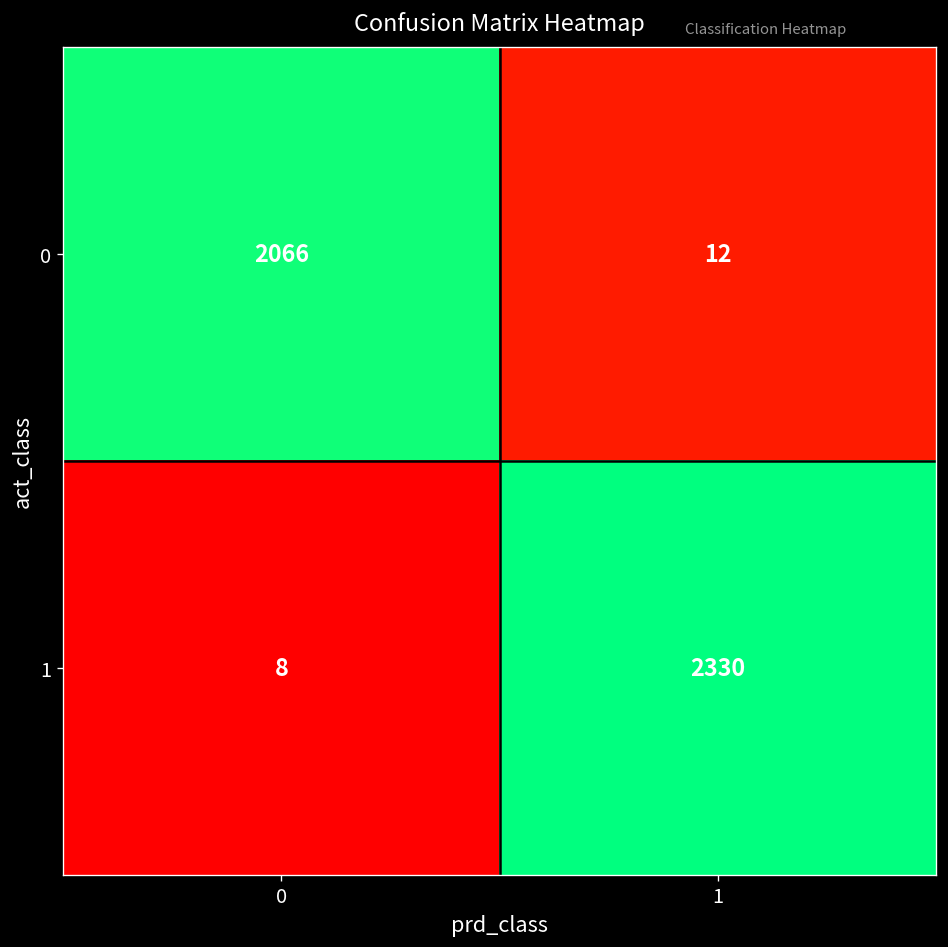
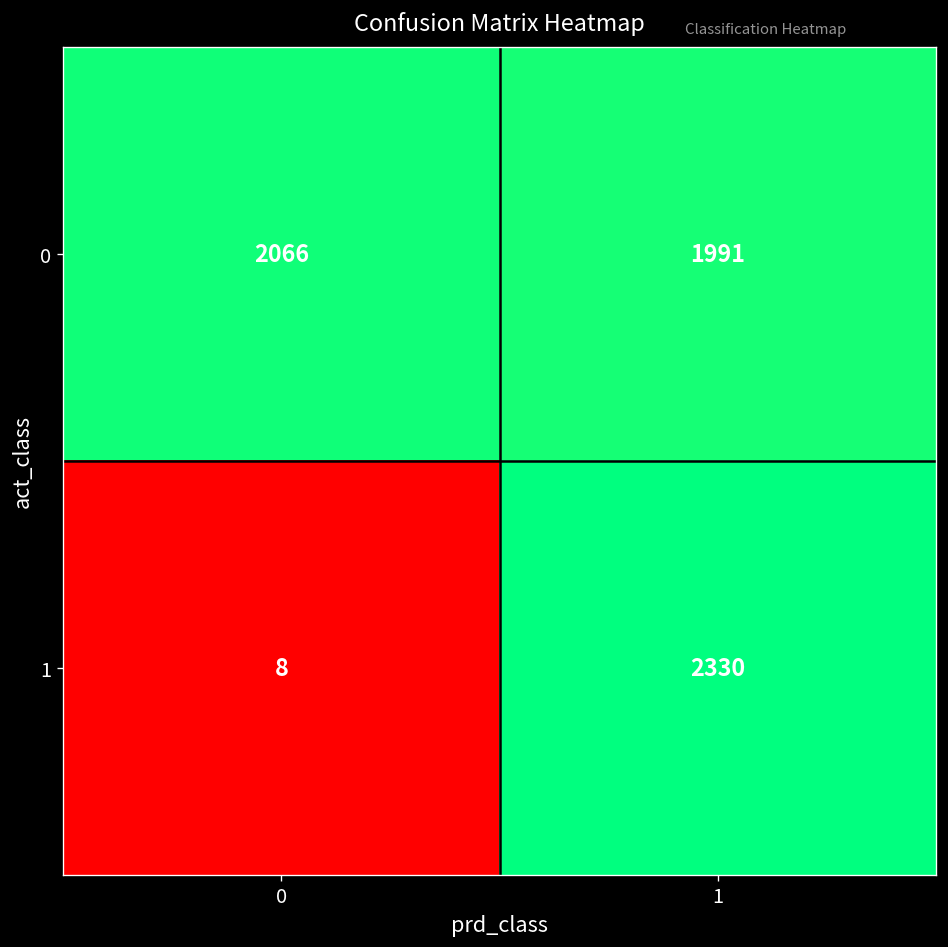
0, 1: 12 -> 1991
